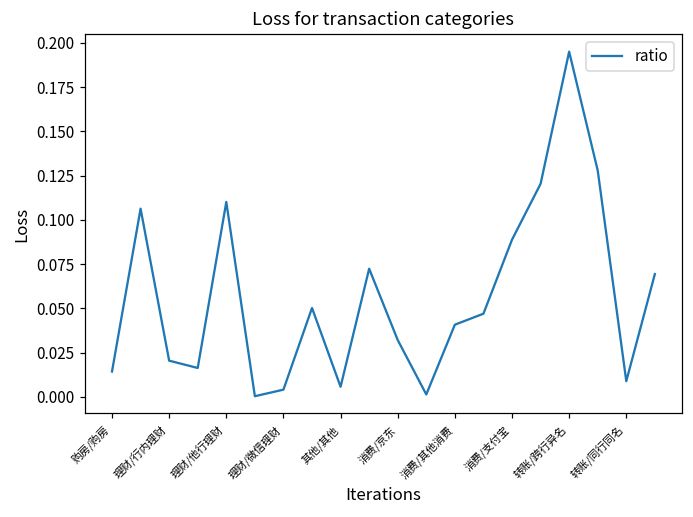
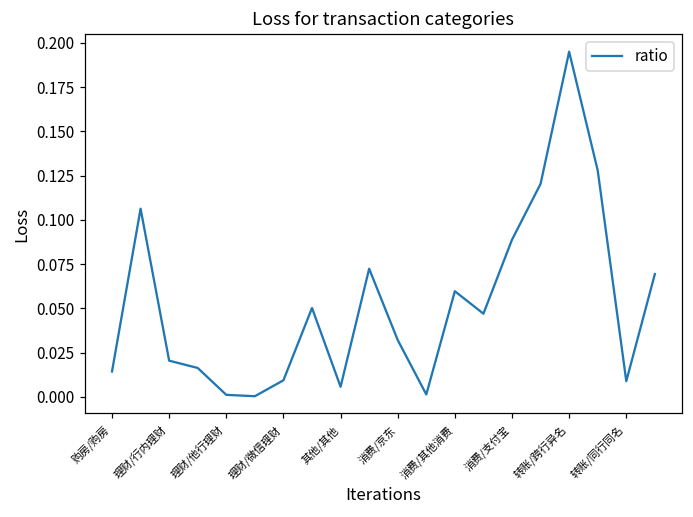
理财/他行理财: 0.110 -> 0.001
理财/微信理财: 0.004 -> 0.009
消费/其他消费: 0.041 -> 0.060
